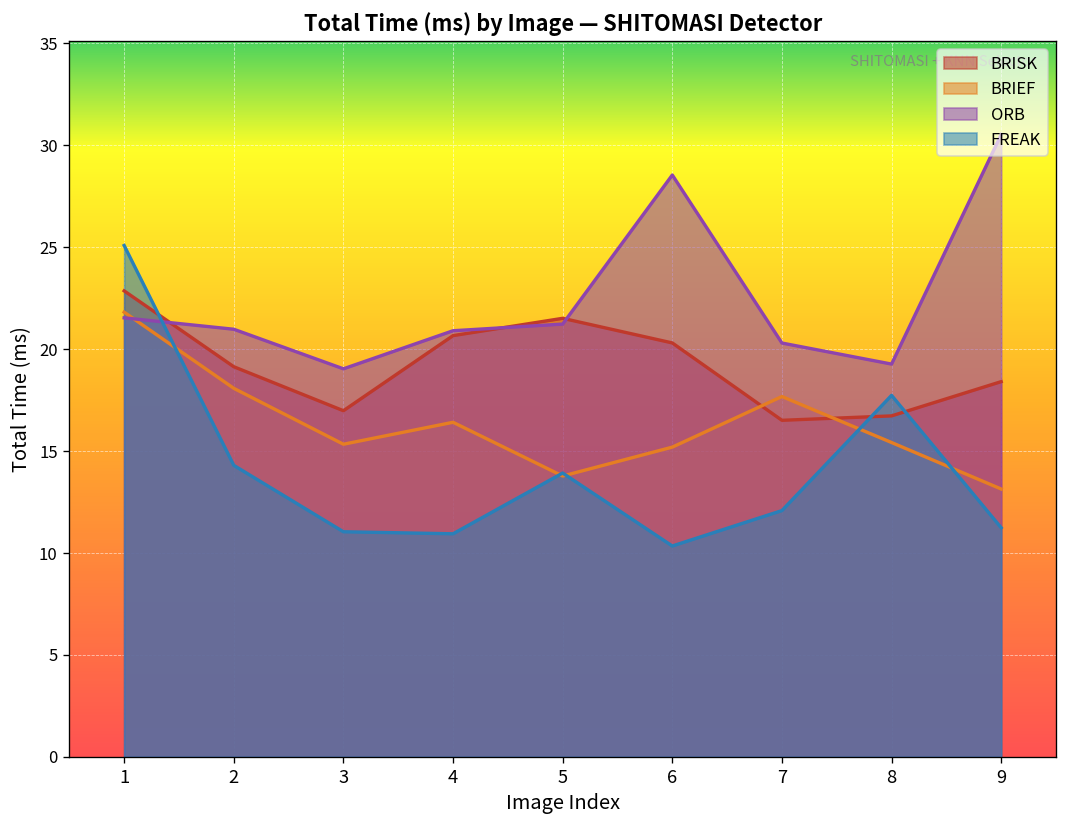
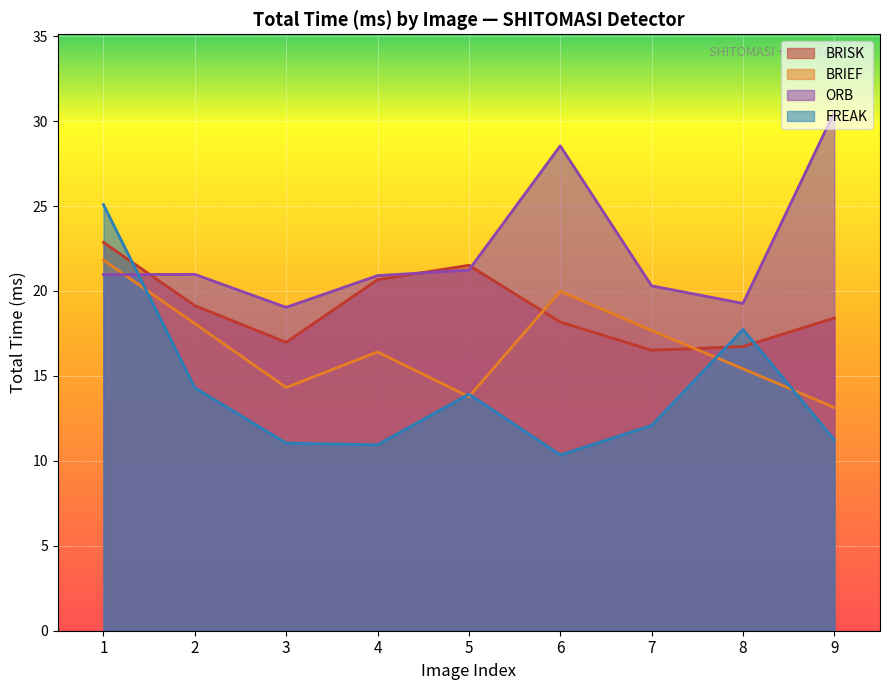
ORB, 1: 21.5 -> 21.0
BRIEF, 3: 15.3 -> 14.3
BRISK, 6: 20.3 -> 18.2
BRIEF, 6: 15.2 -> 20.0
